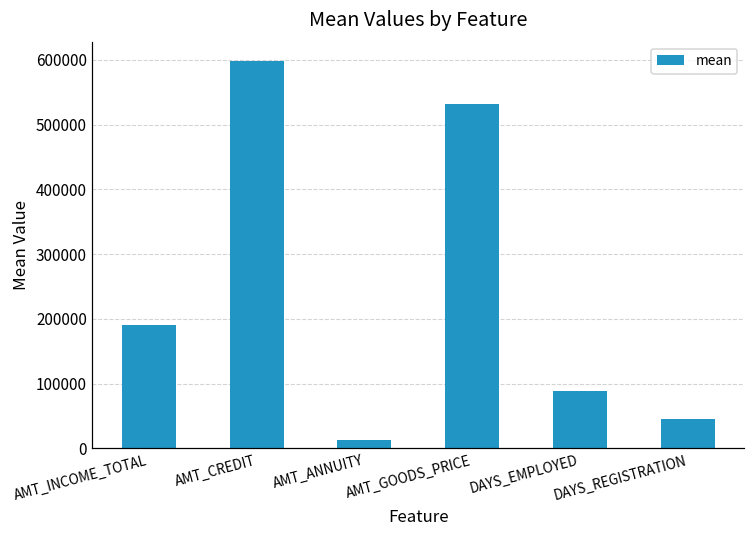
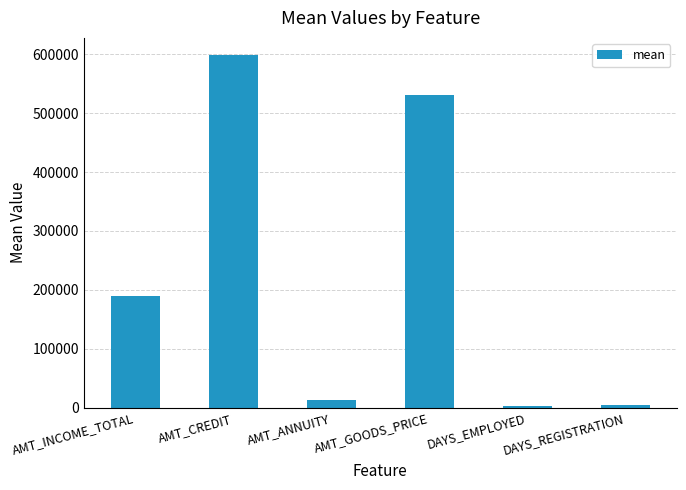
DAYS_EMPLOYED: 90000 -> 0
DAYS_REGISTRATION: 40000 -> 0
